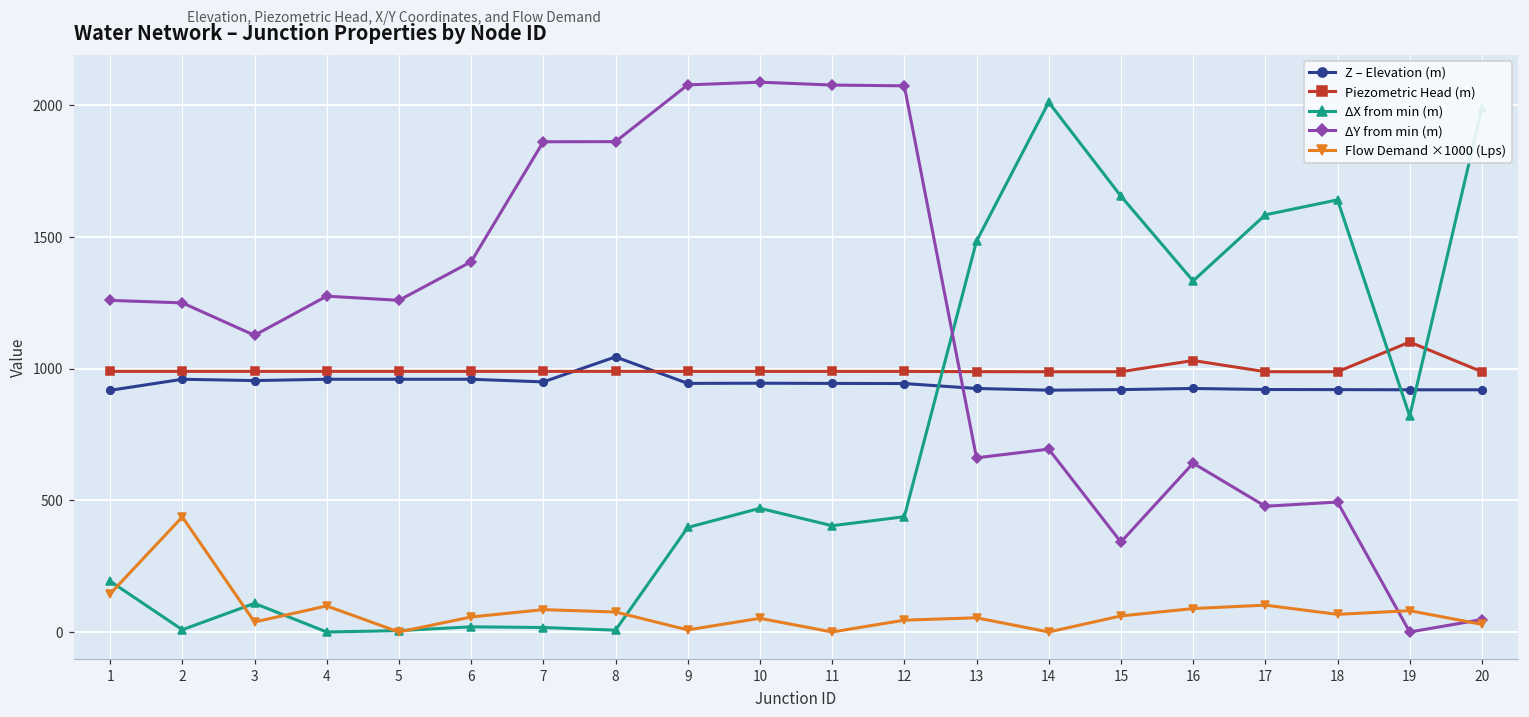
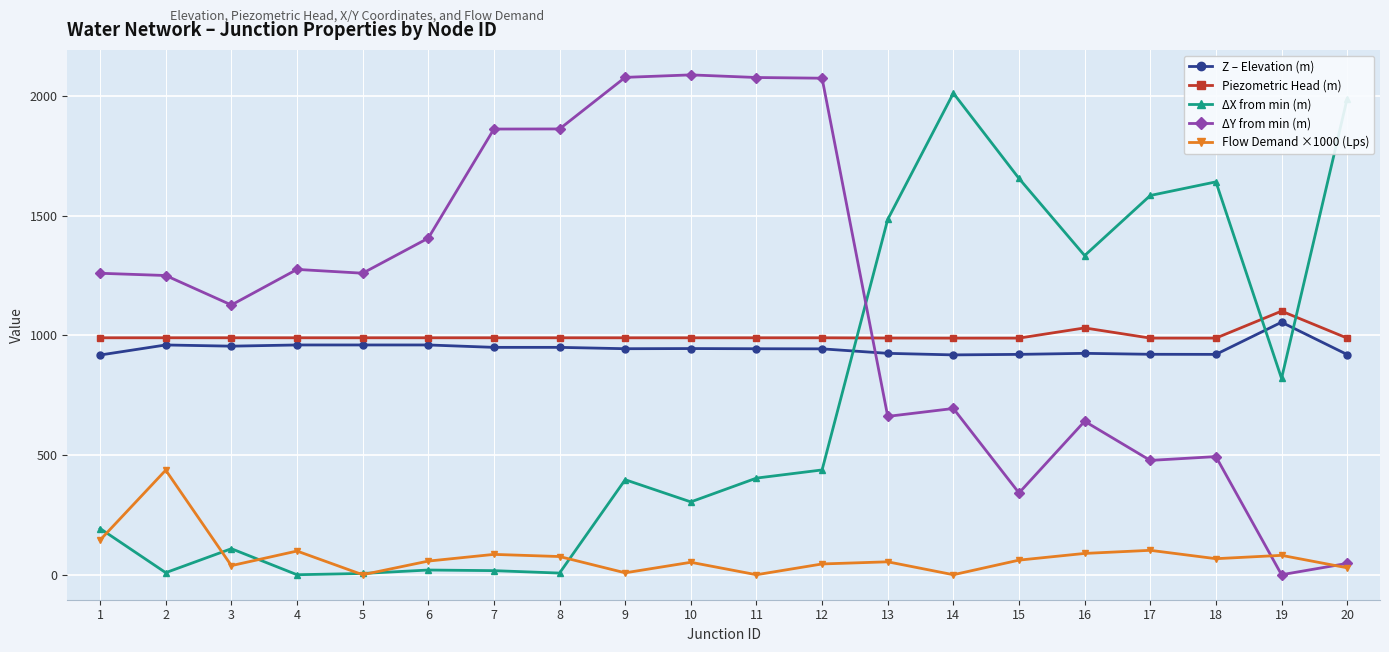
Z – Elevation (m), 8: 1050 -> 950
ΔX from min (m), 10: 470 -> 300
Z – Elevation (m), 19: 920 -> 1060
